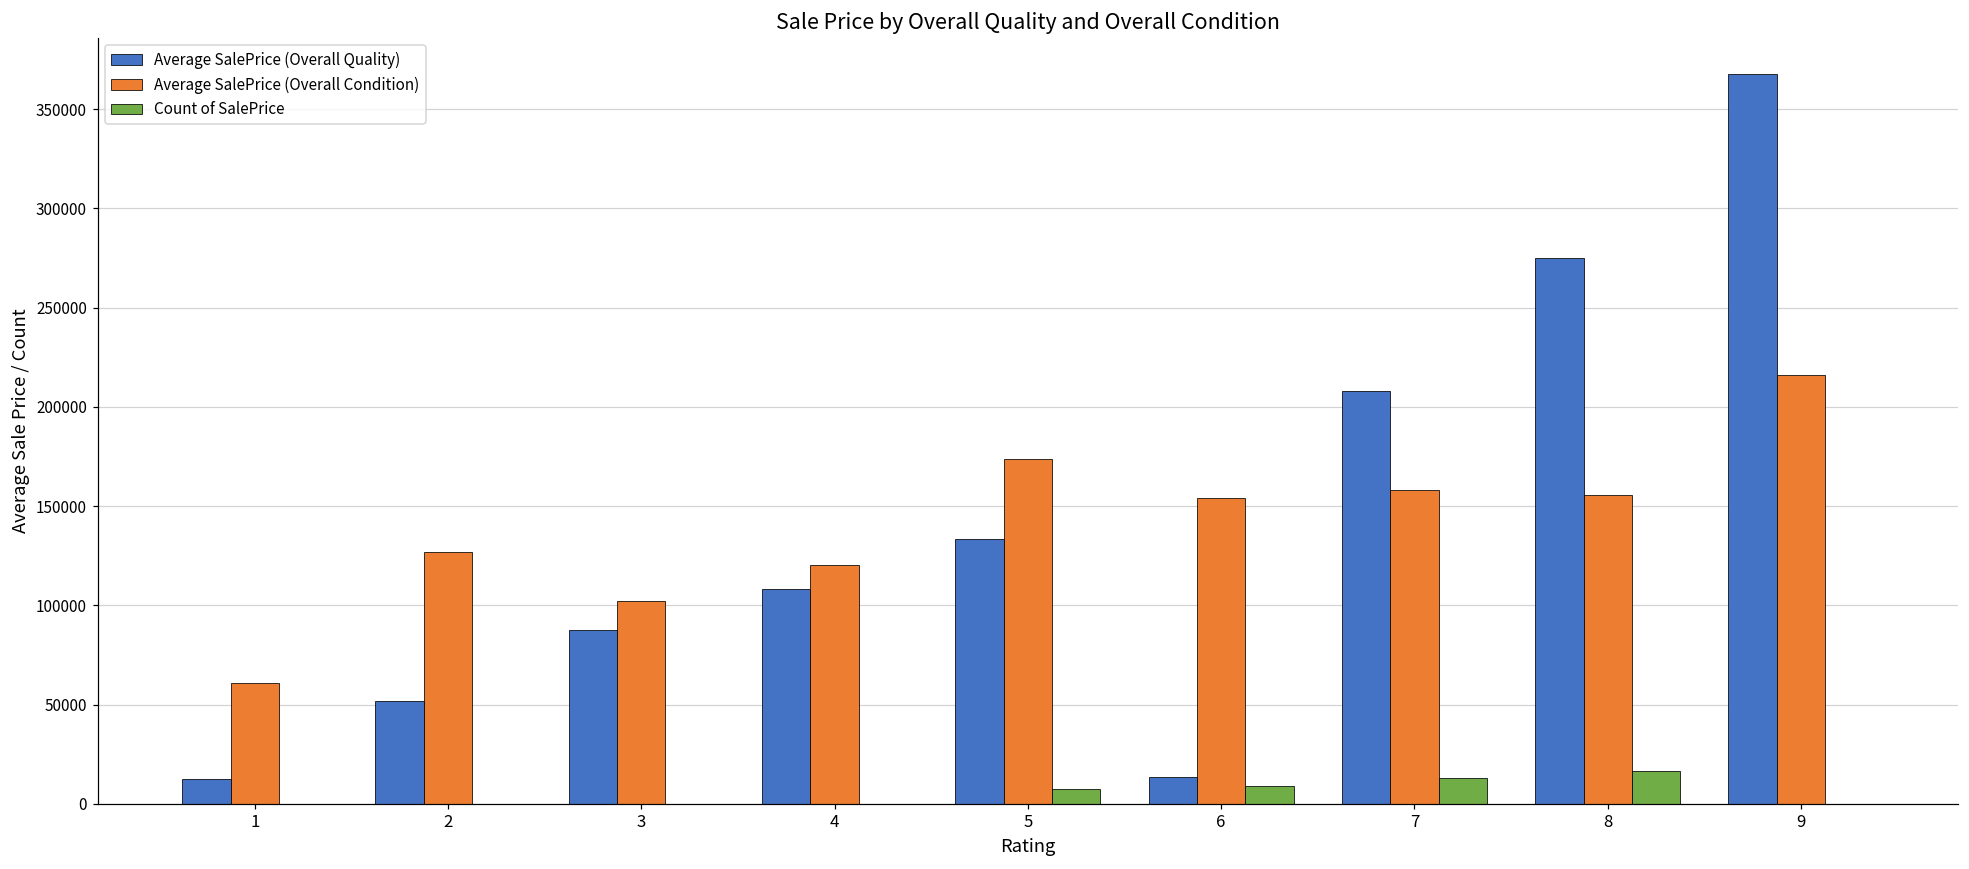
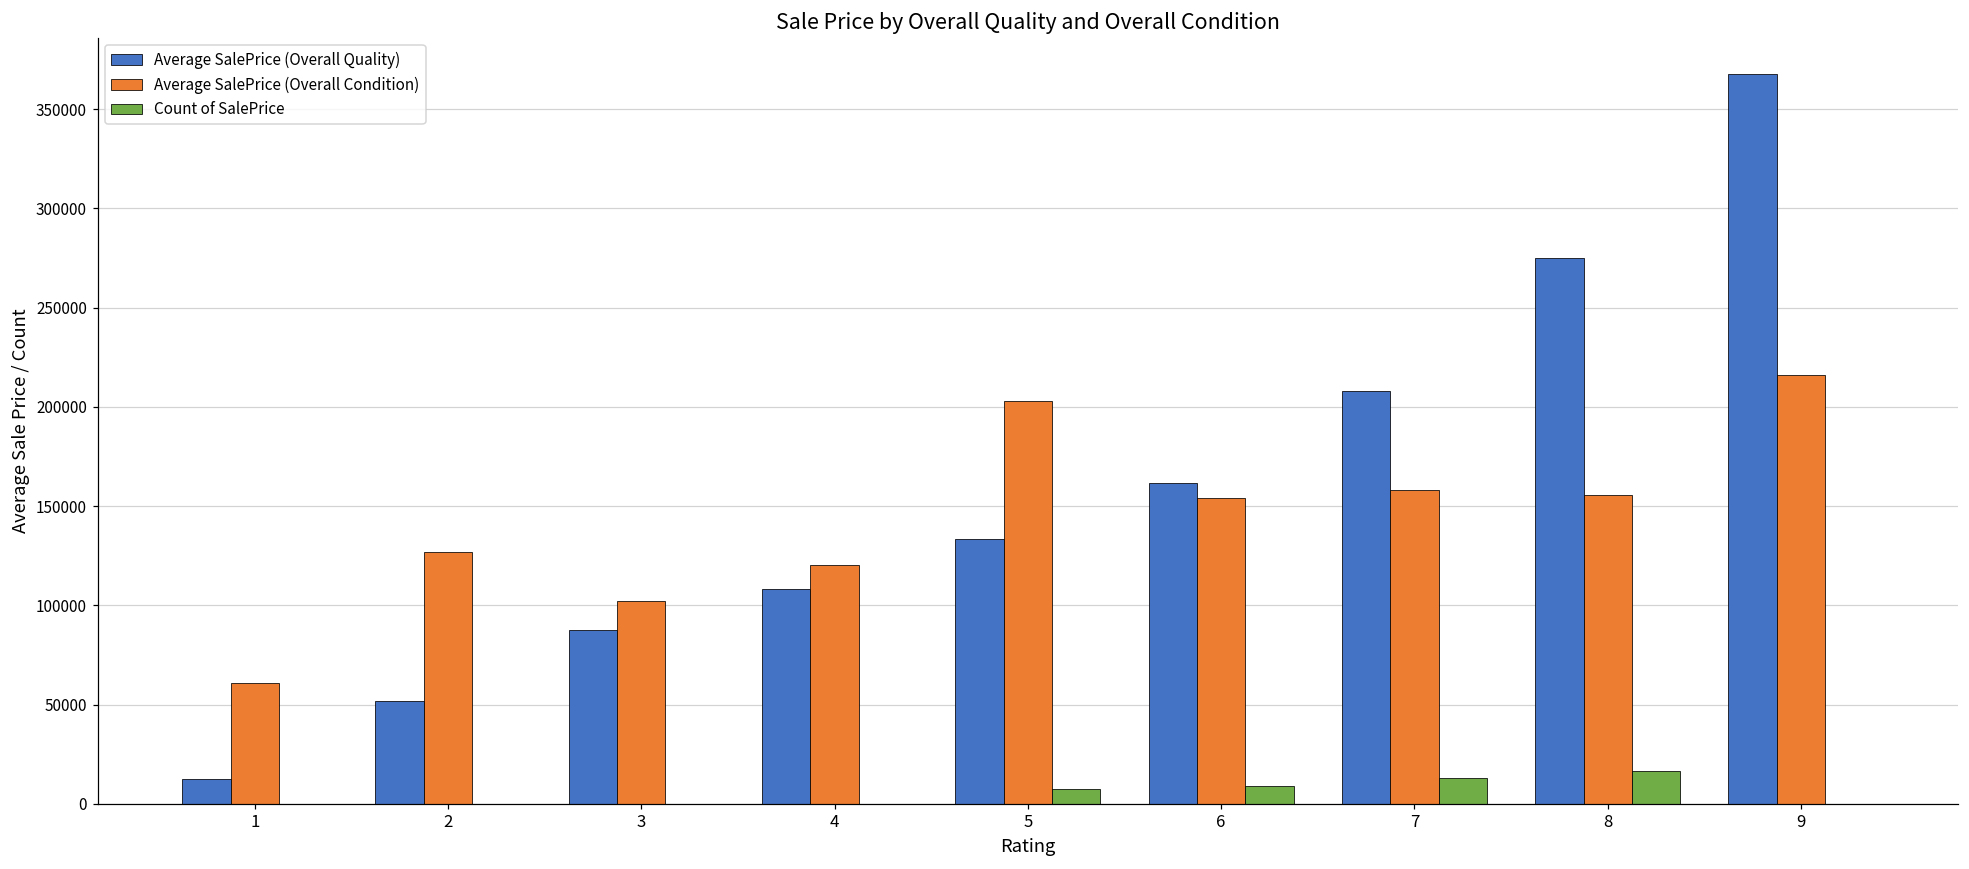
Average SalePrice (Overall Condition), 5: 174000 -> 203000
Average SalePrice (Overall Quality), 6: 13000 -> 162000
